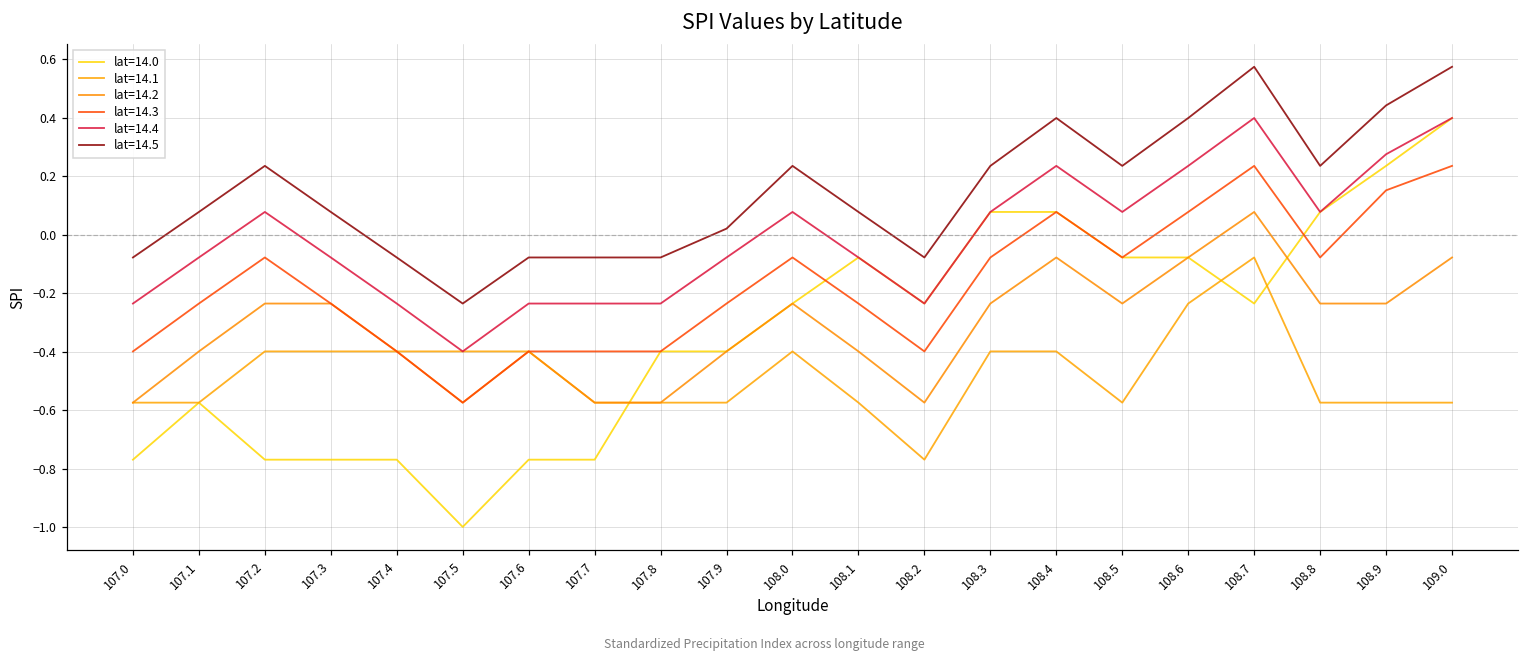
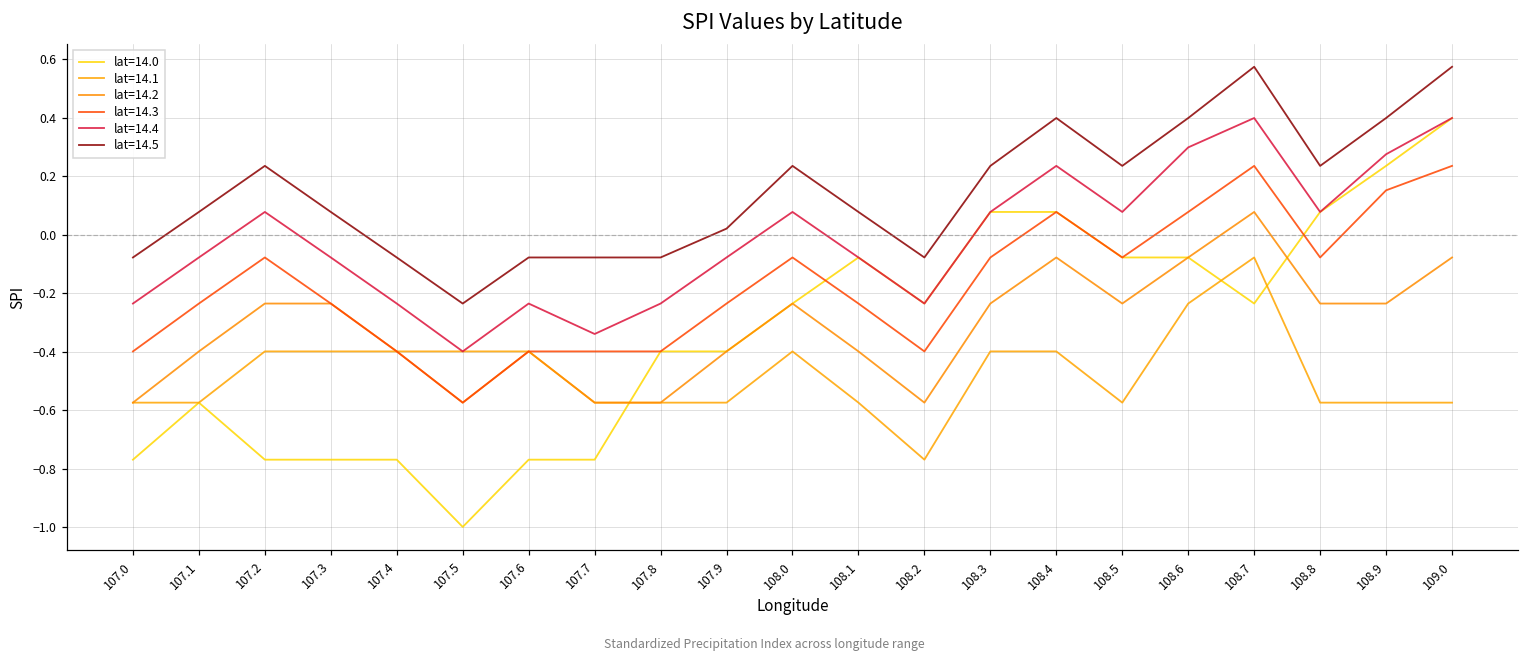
lat=14.4, 107.7: -0.24 -> -0.34
lat=14.4, 108.6: 0.24 -> 0.30
lat=14.5, 108.9: 0.44 -> 0.40
